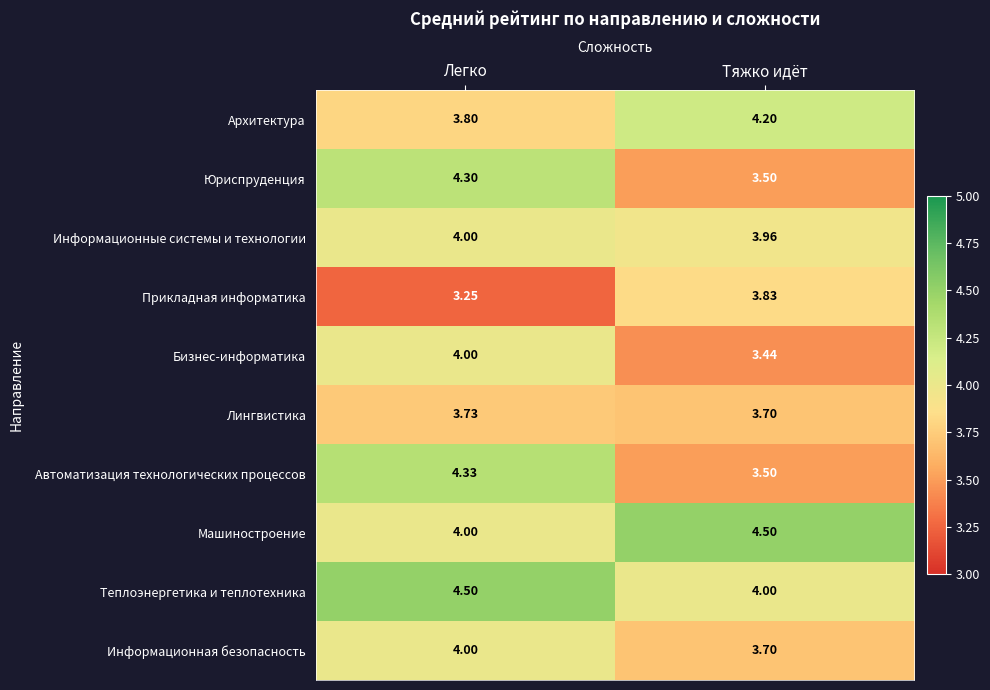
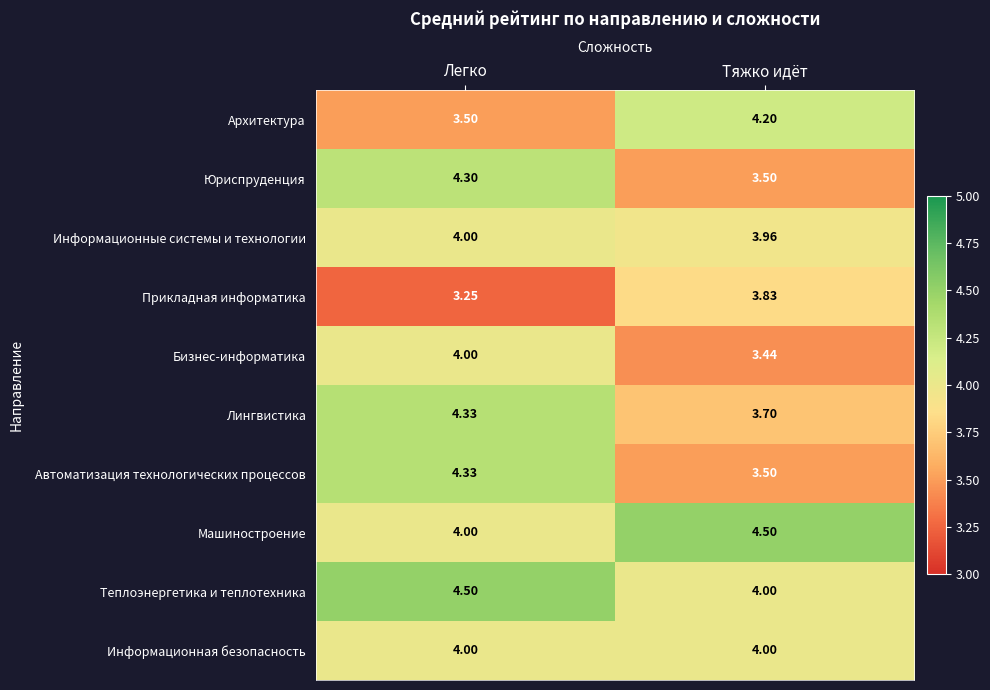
Архитектура, Легко: 3.80 -> 3.50
Лингвистика, Легко: 3.73 -> 4.33
Информационная безопасность, Тяжко идёт: 3.70 -> 4.00
